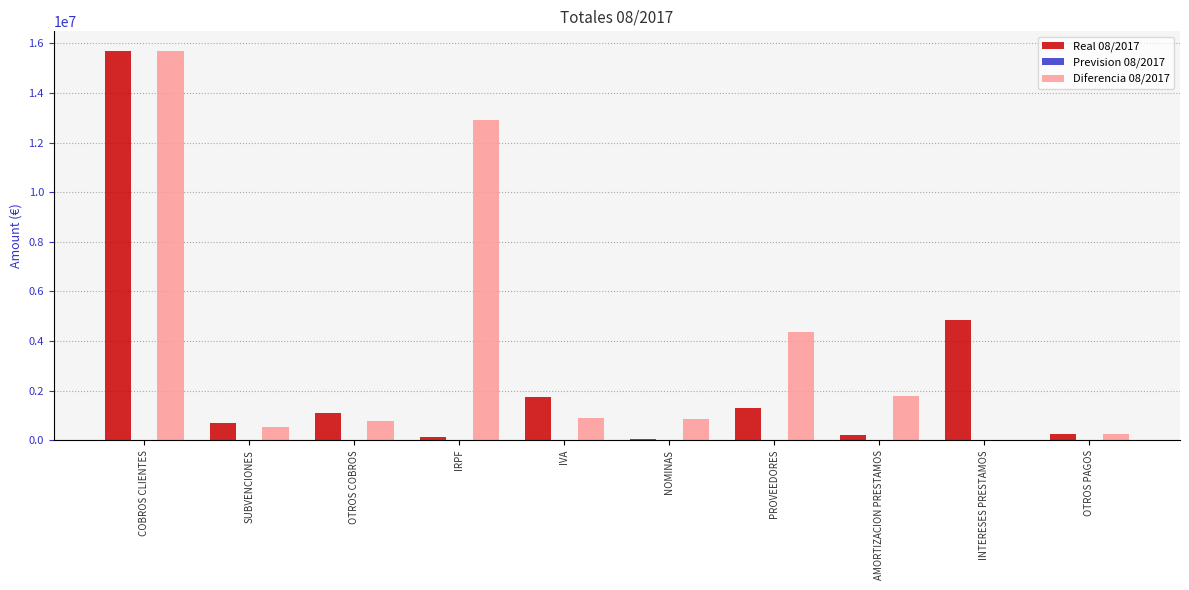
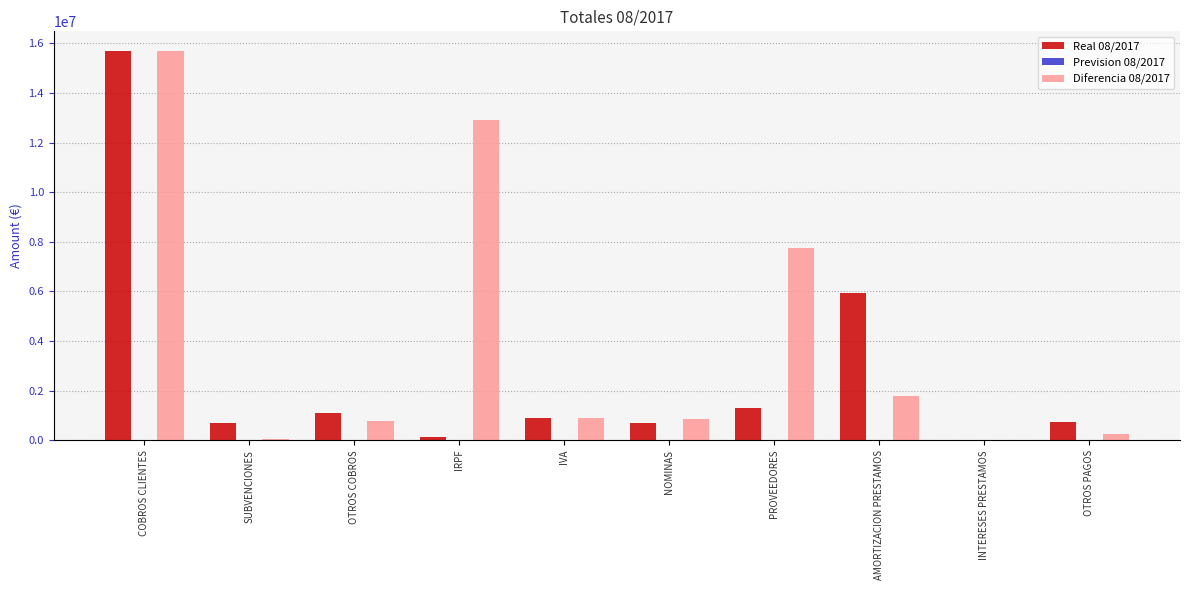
Diferencia 08/2017, SUBVENCIONES: 500000 -> 0
Real 08/2017, IVA: 1700000 -> 900000
Real 08/2017, NOMINAS: 0 -> 700000
Diferencia 08/2017, PROVEEDORES: 4400000 -> 7800000
Real 08/2017, AMORTIZACION PRESTAMOS: 200000 -> 5900000
Real 08/2017, INTERESES PRESTAMOS: 4900000 -> 0
Real 08/2017, OTROS PAGOS: 200000 -> 700000
